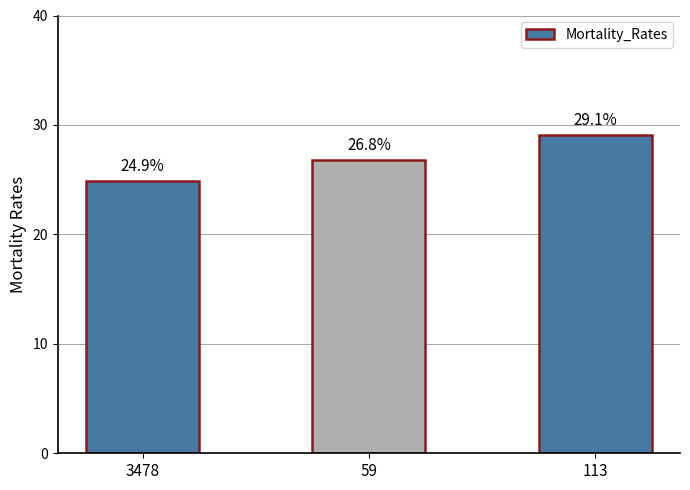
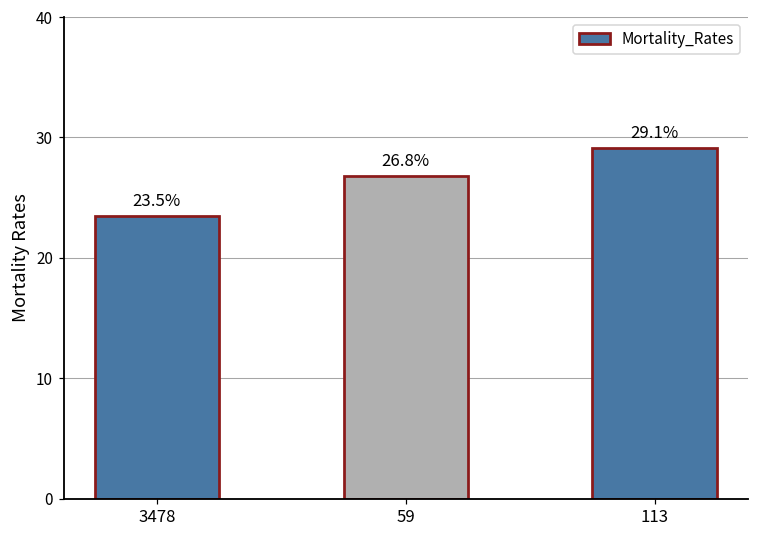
3478: 24.9% -> 23.5%
